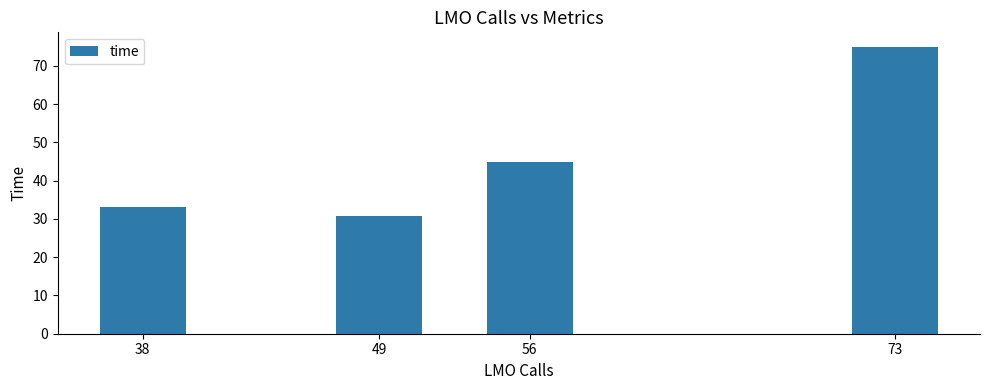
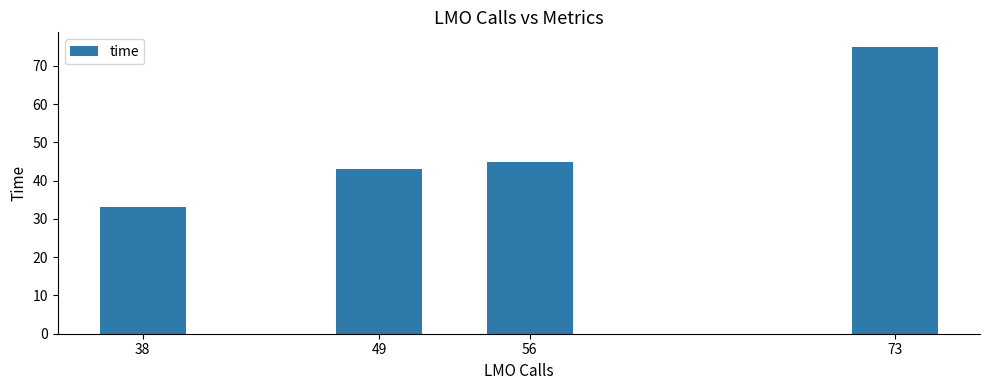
49: 31 -> 43
